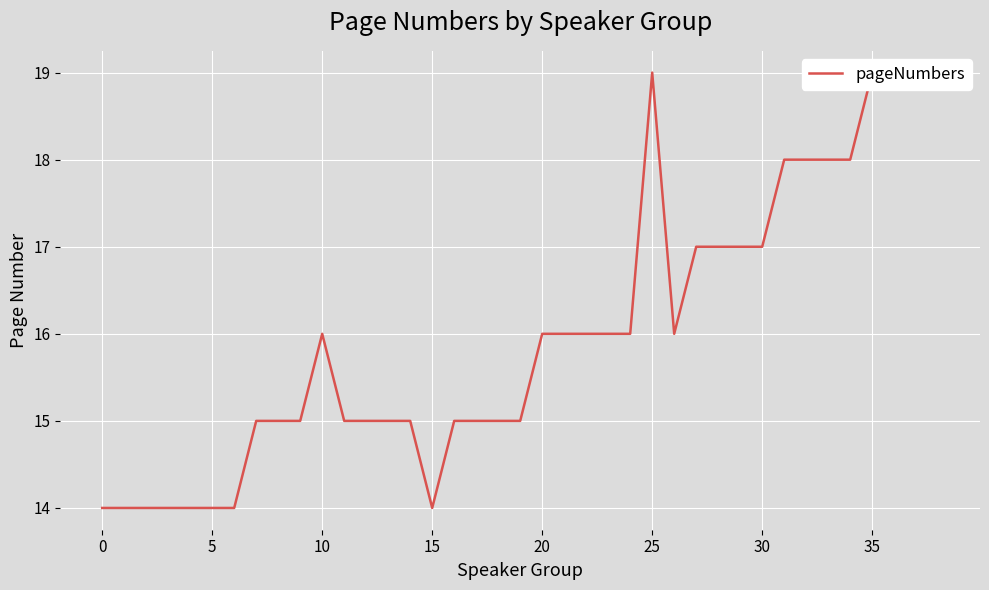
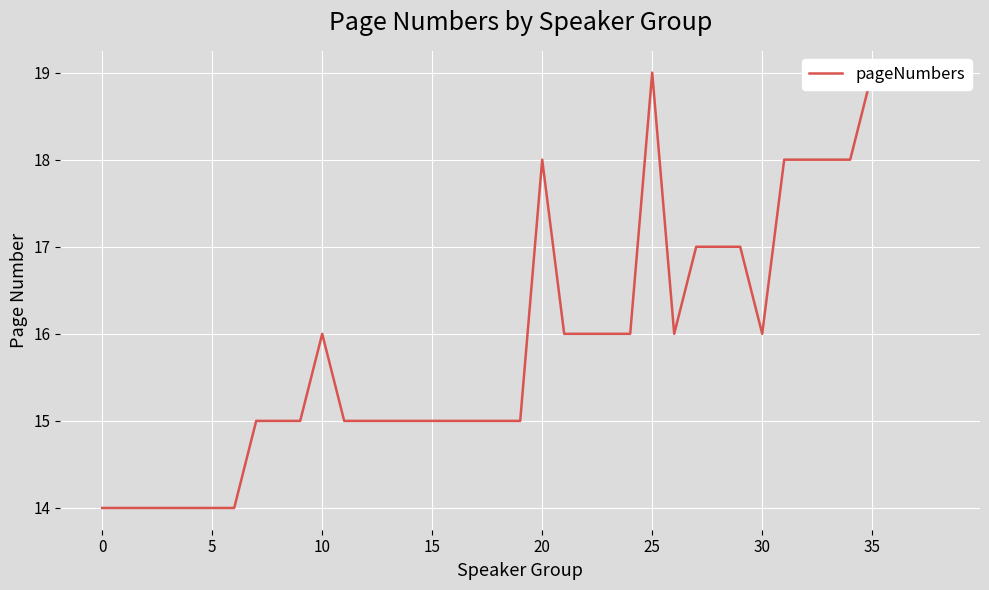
15: 14 -> 15
20: 16 -> 18
30: 17 -> 16
